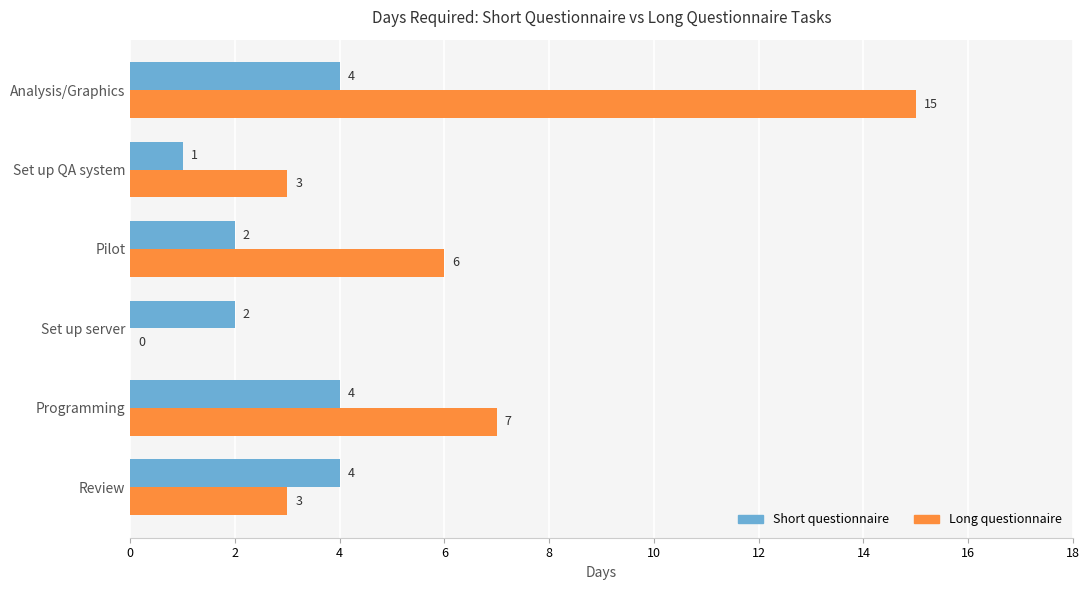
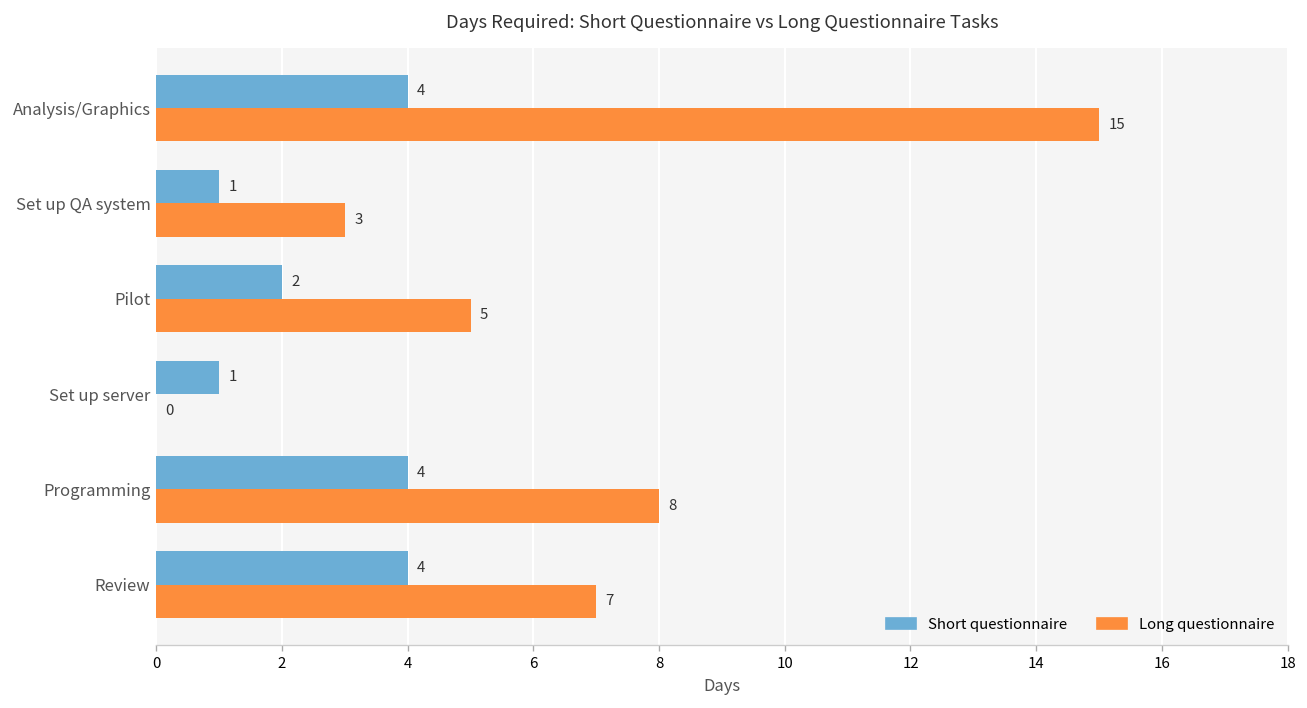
Long questionnaire, Pilot: 6 -> 5
Short questionnaire, Set up server: 2 -> 1
Long questionnaire, Programming: 7 -> 8
Long questionnaire, Review: 3 -> 7
